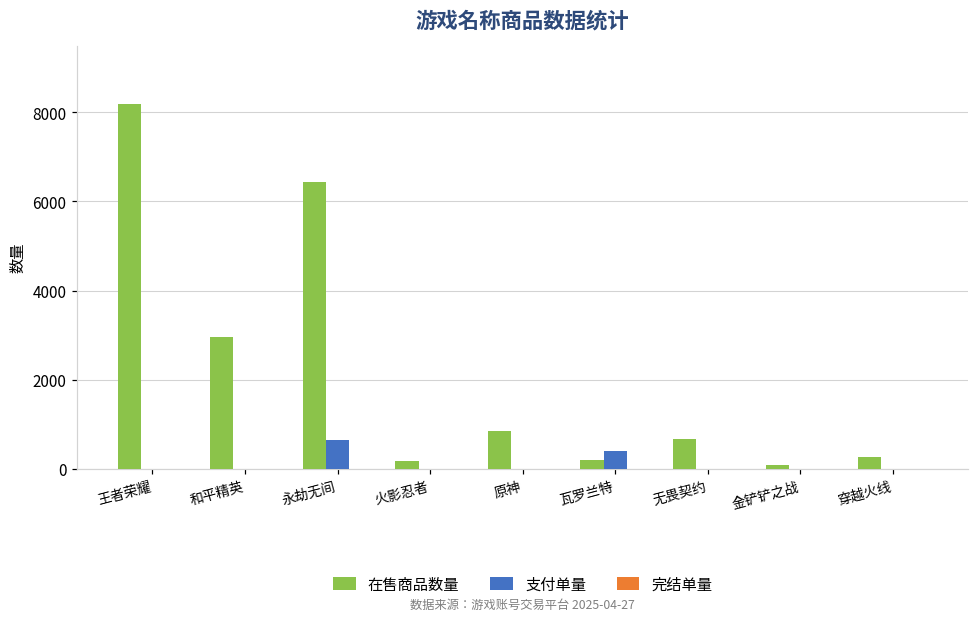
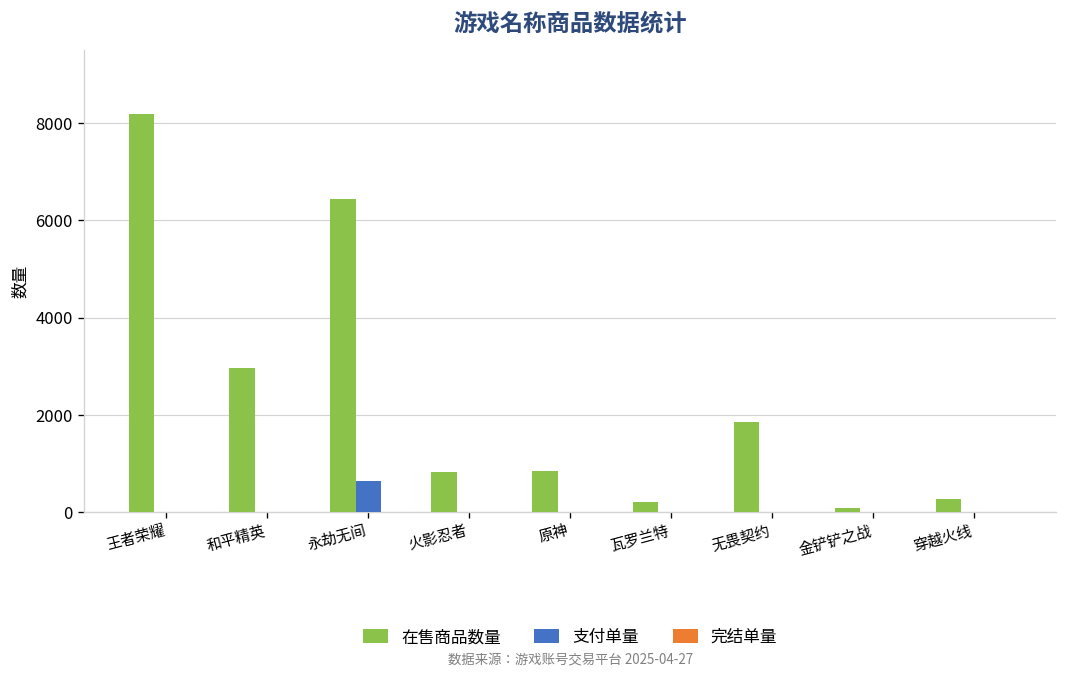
在售商品数量, 火影忍者: 200 -> 800
支付单量, 瓦罗兰特: 400 -> 0
在售商品数量, 无畏契约: 700 -> 1800
